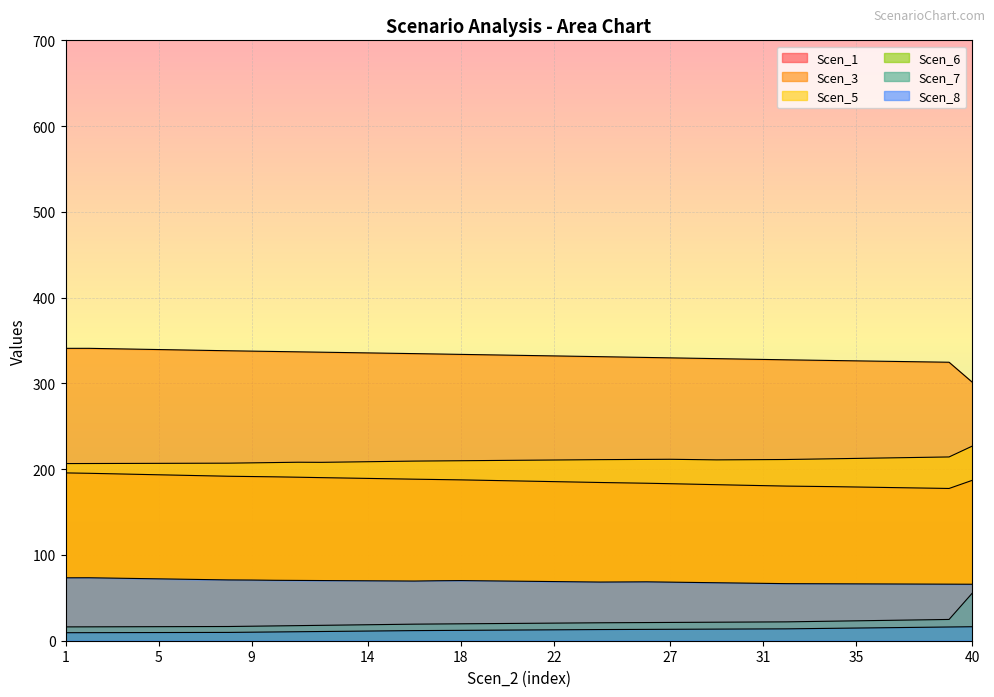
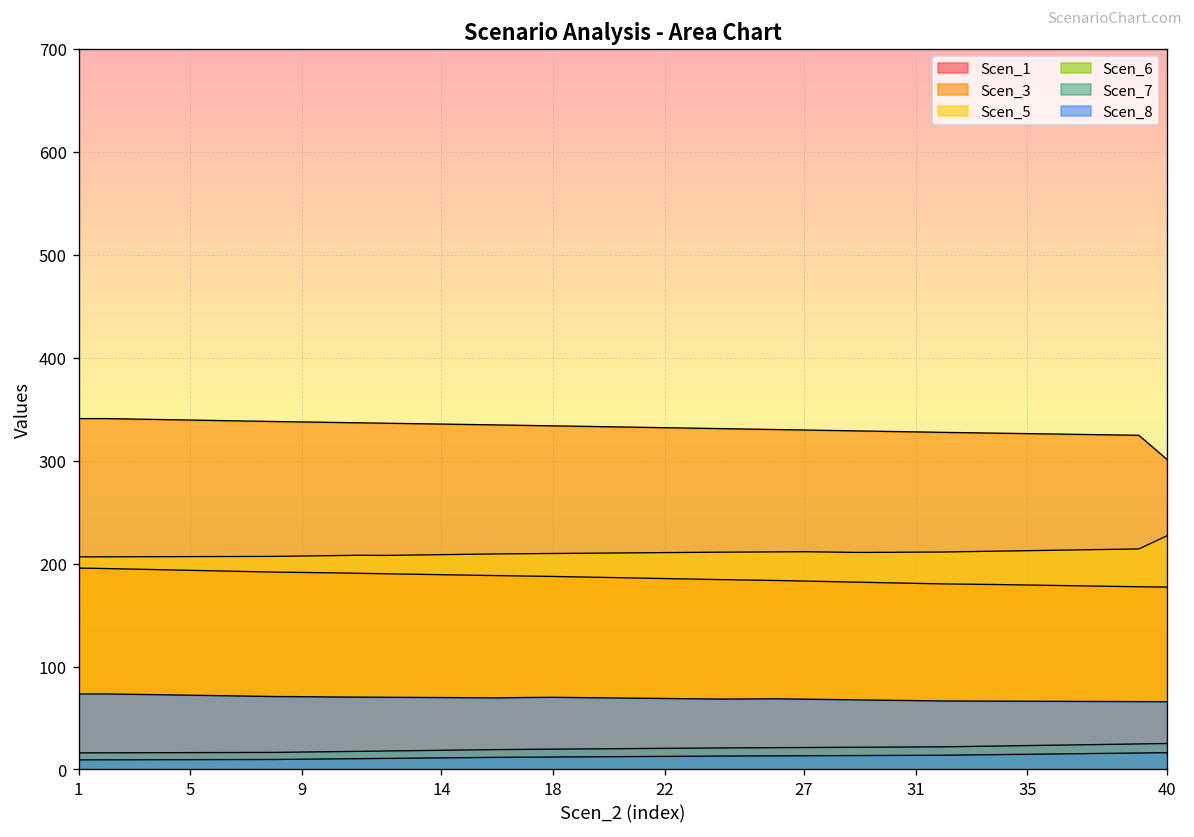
Scen_1, 40: 190 -> 180
Scen_6, 40: 60 -> 30
